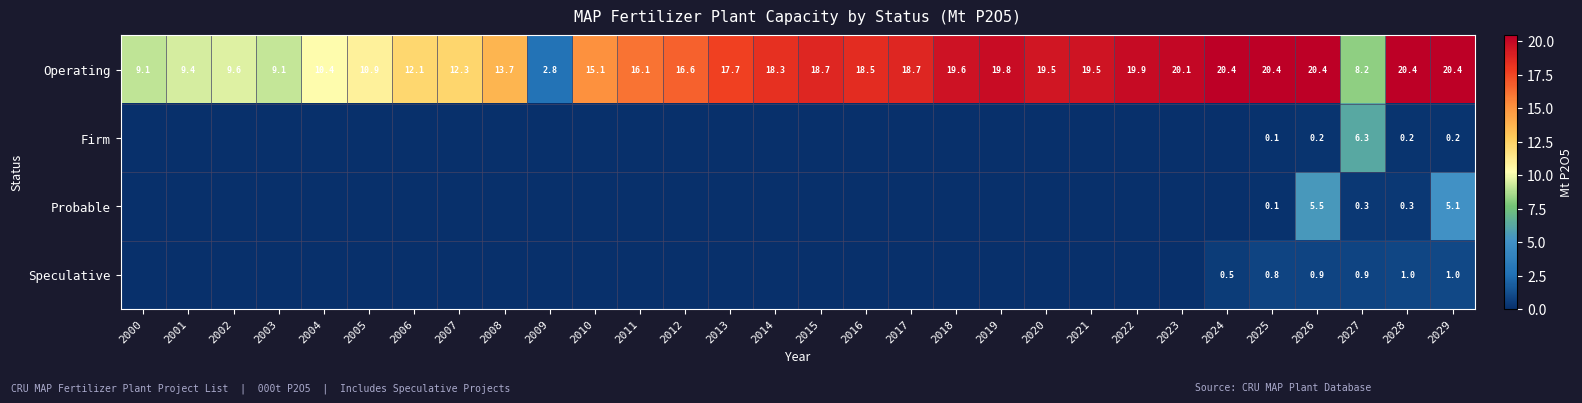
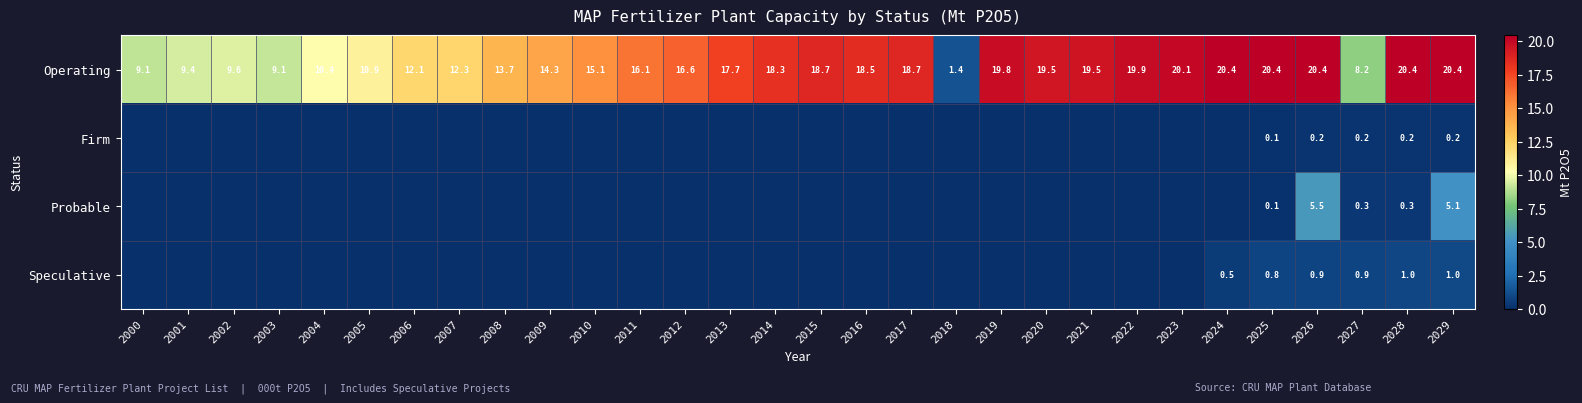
Operating, 2009: 2.8 -> 14.3
Operating, 2018: 19.6 -> 1.4
Firm, 2027: 6.3 -> 0.2
